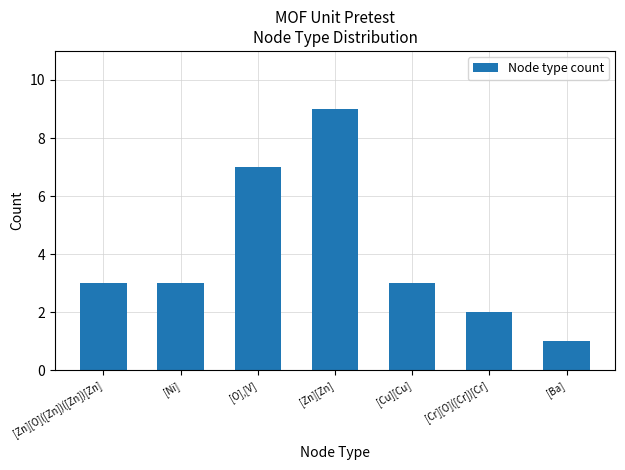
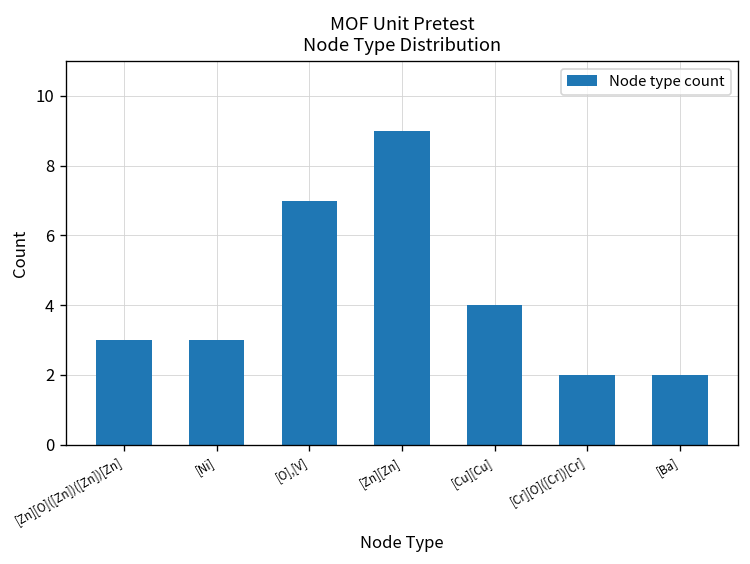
[Cu][Cu]: 3 -> 4
[Ba]: 1 -> 2
